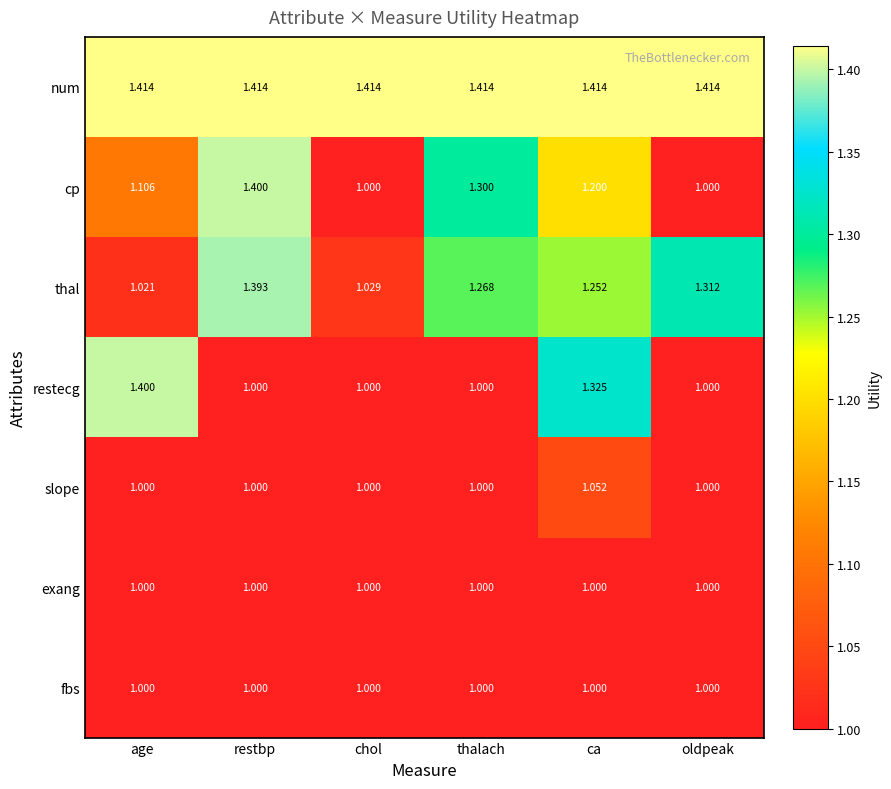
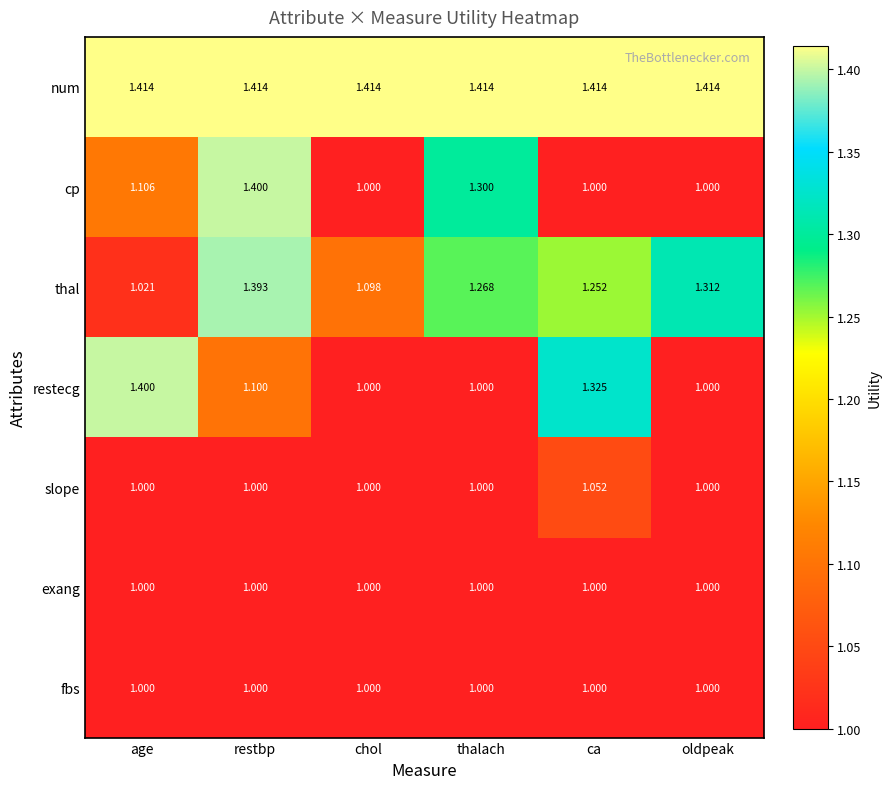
cp, ca: 1.200 -> 1.000
thal, chol: 1.029 -> 1.098
restecg, restbp: 1.000 -> 1.100
